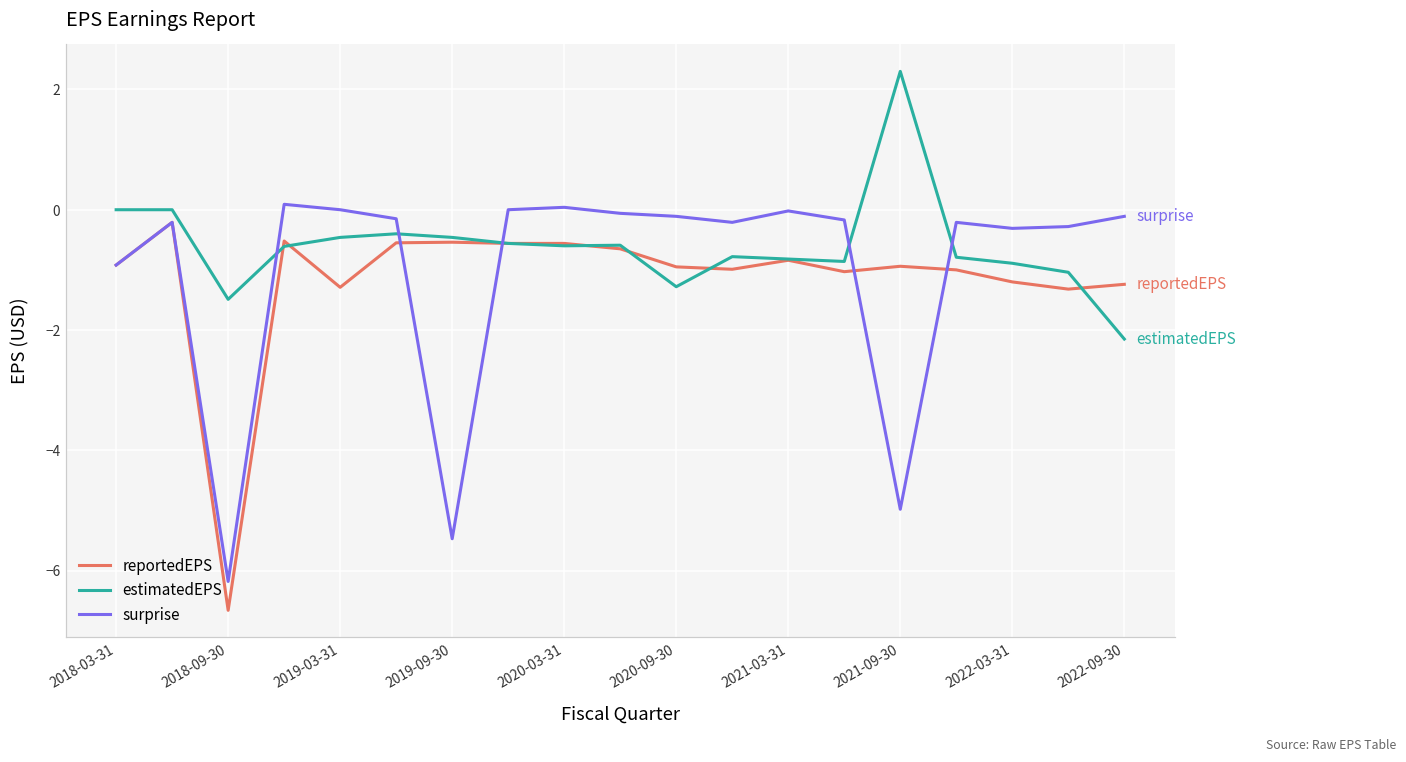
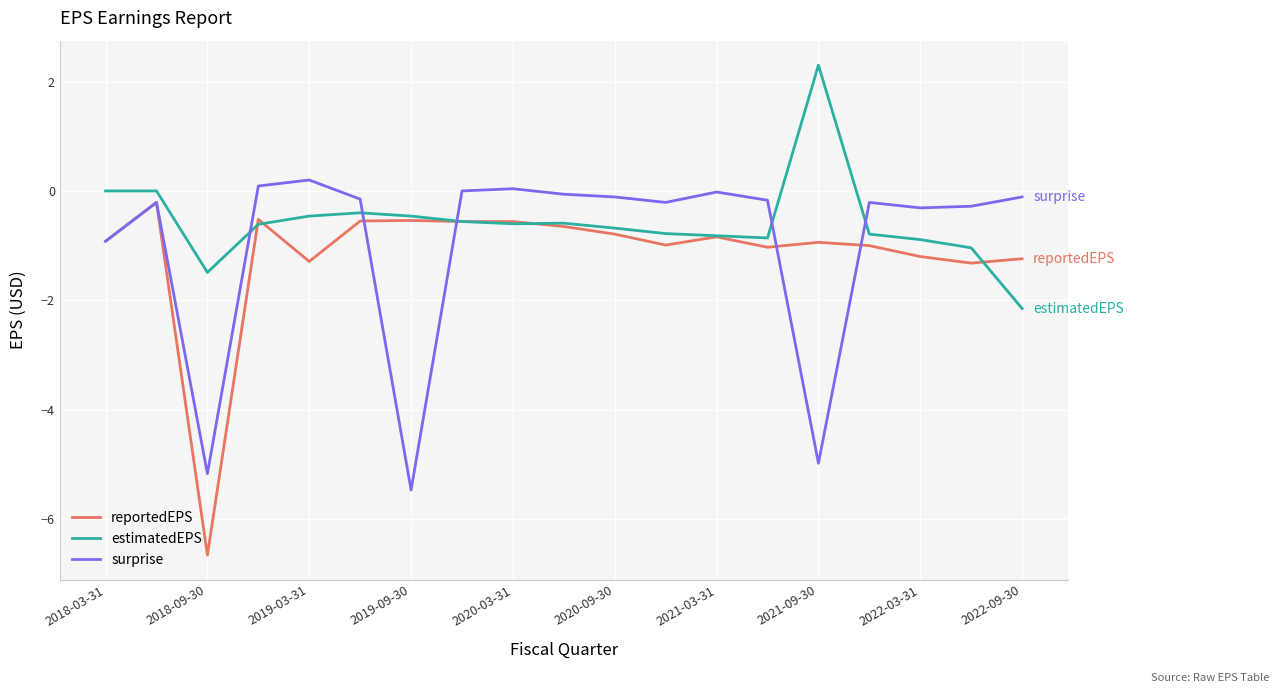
surprise, 2018-09-30: -6.2 -> -5.2
surprise, 2019-03-31: 0.0 -> 0.2
reportedEPS, 2020-09-30: -1.0 -> -0.8
estimatedEPS, 2020-09-30: -1.3 -> -0.7
